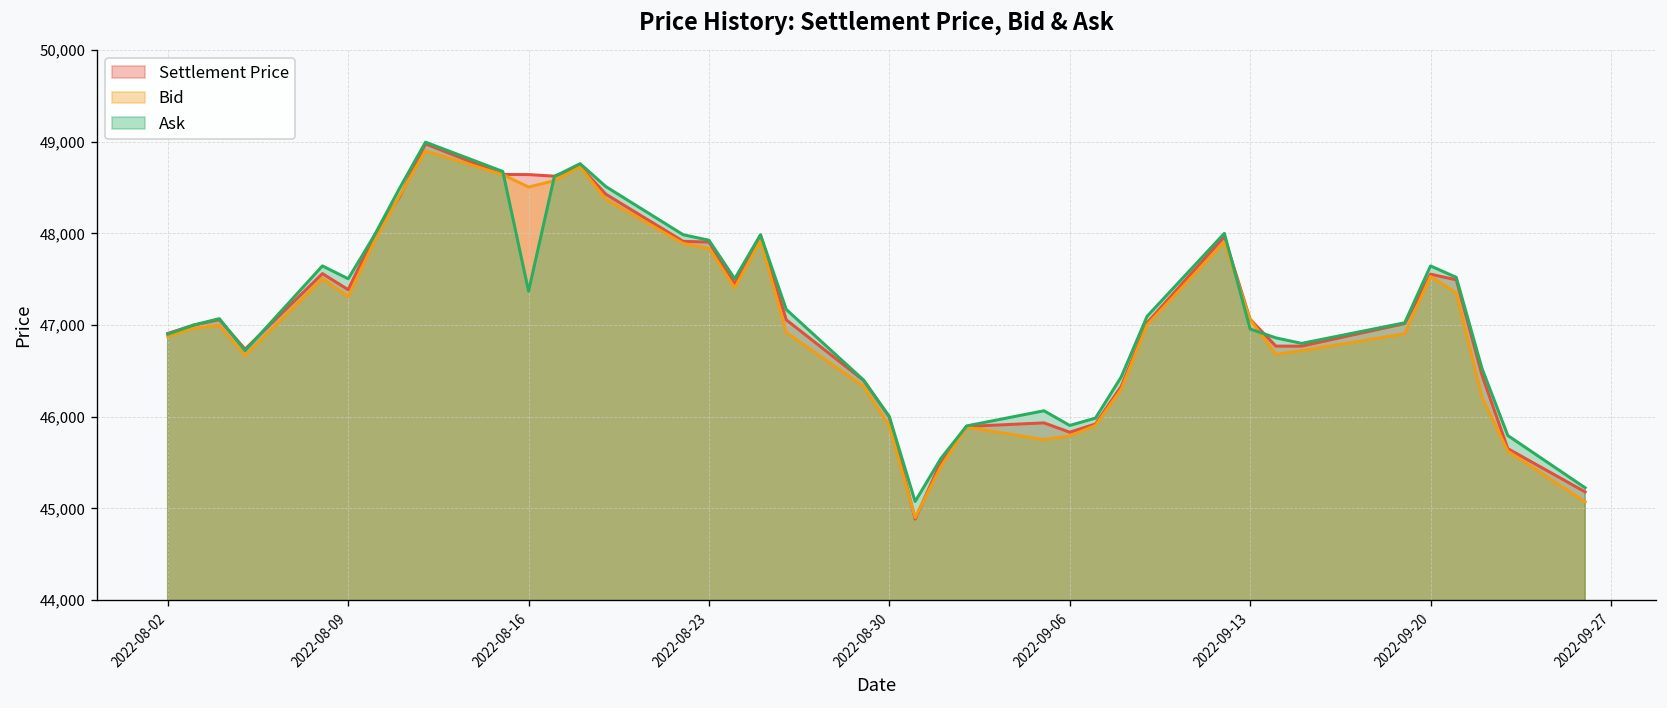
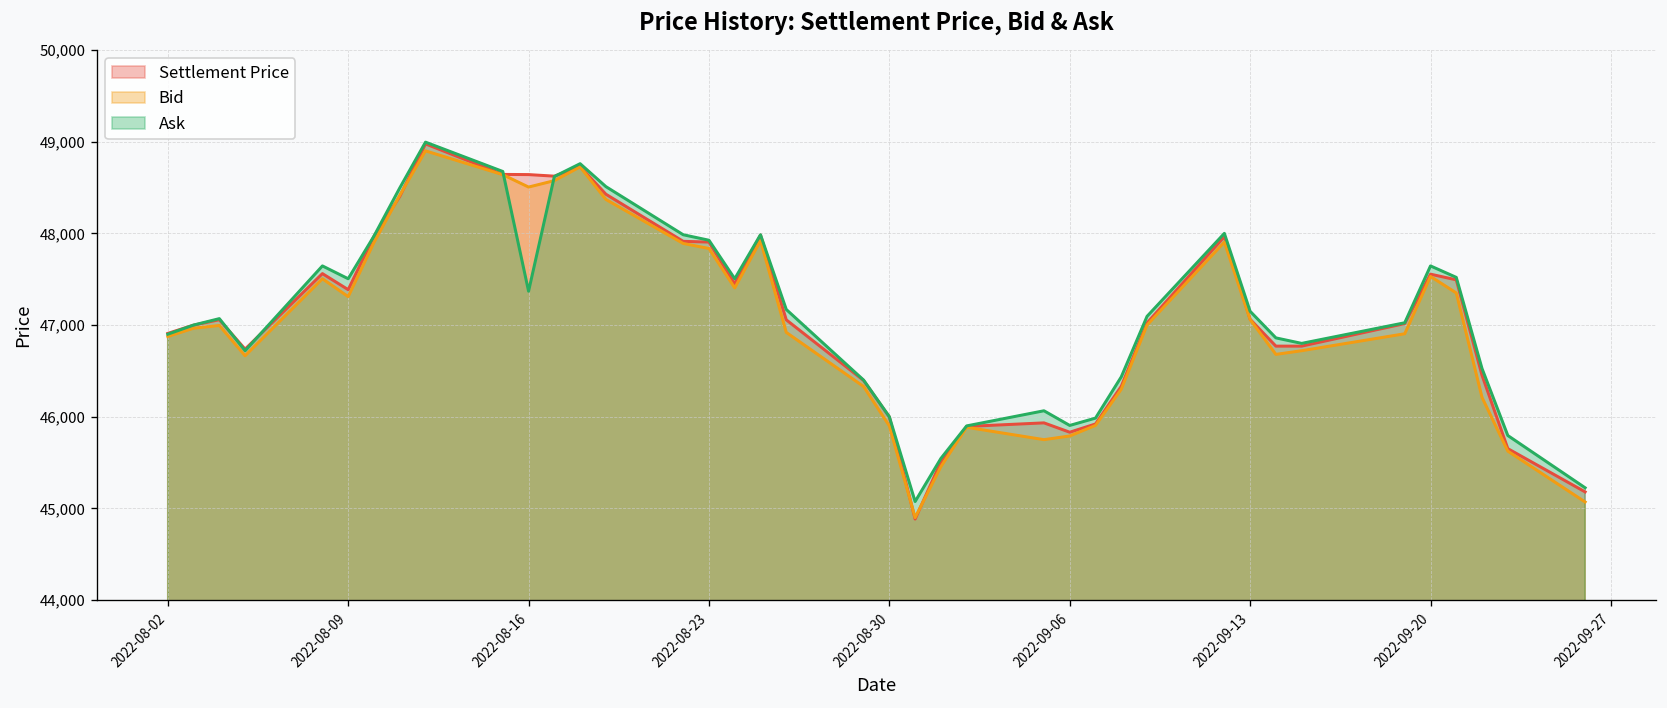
Ask, 2022-09-13: 47,000 -> 47,200
